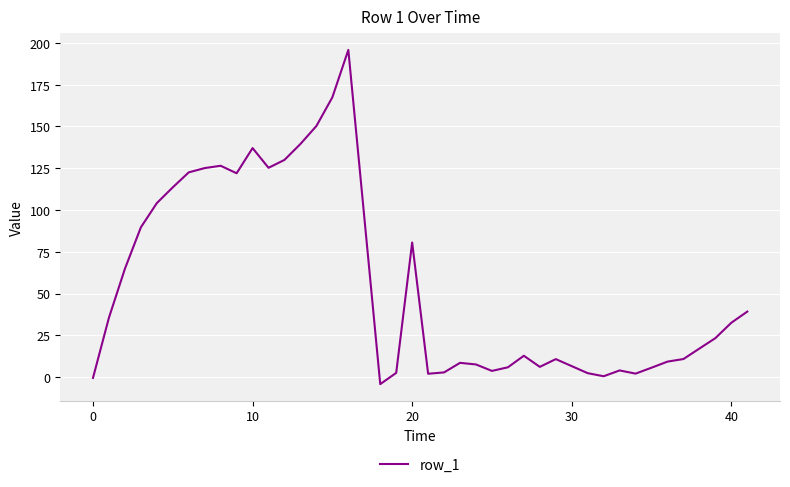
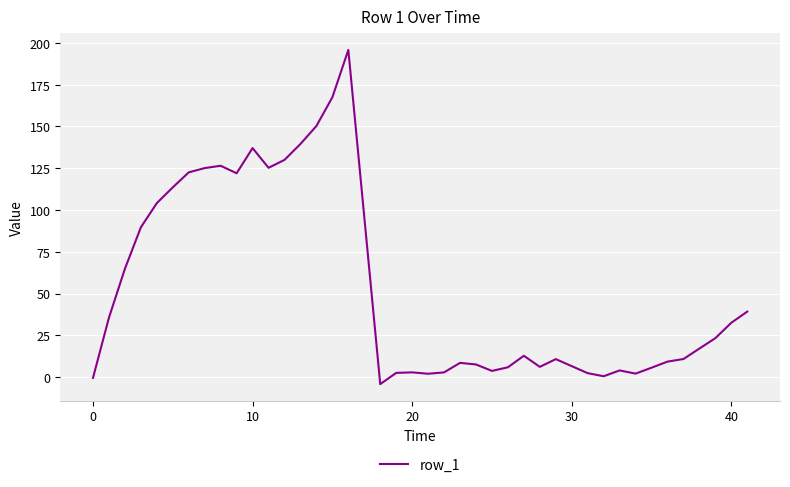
20: 81 -> 3
